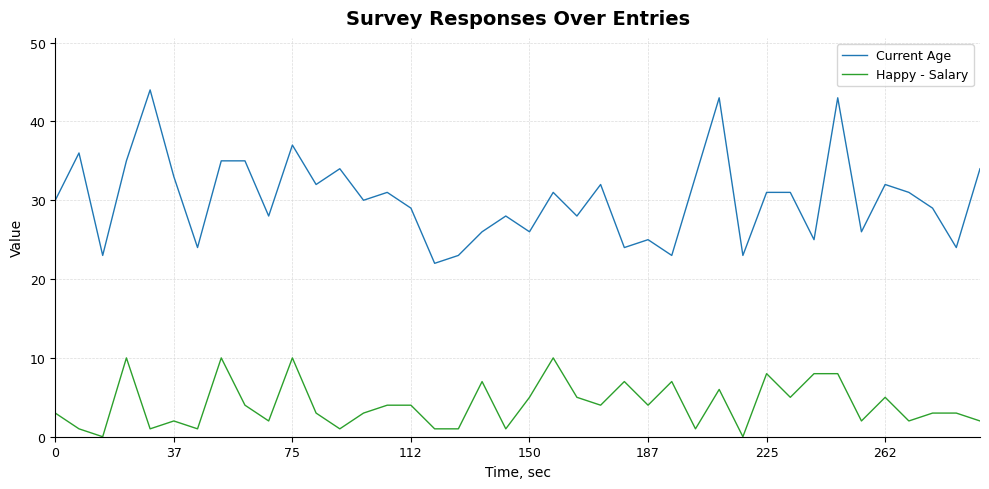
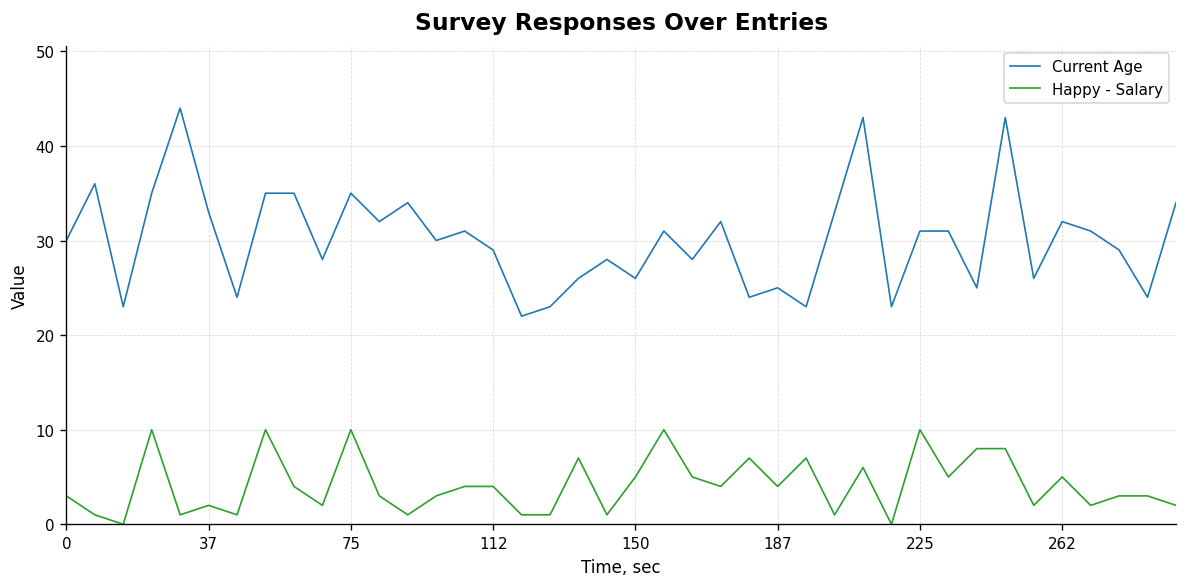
Current Age, 75: 37 -> 35
Happy - Salary, 225: 8 -> 10
